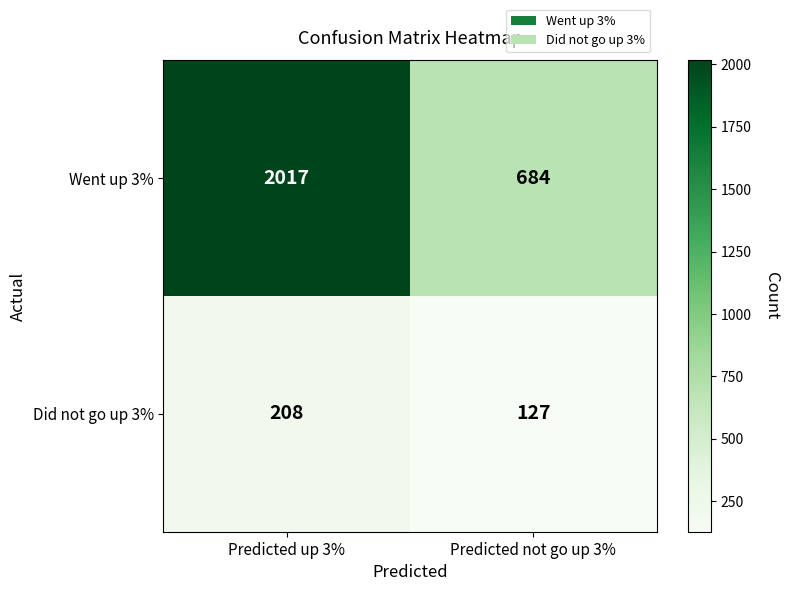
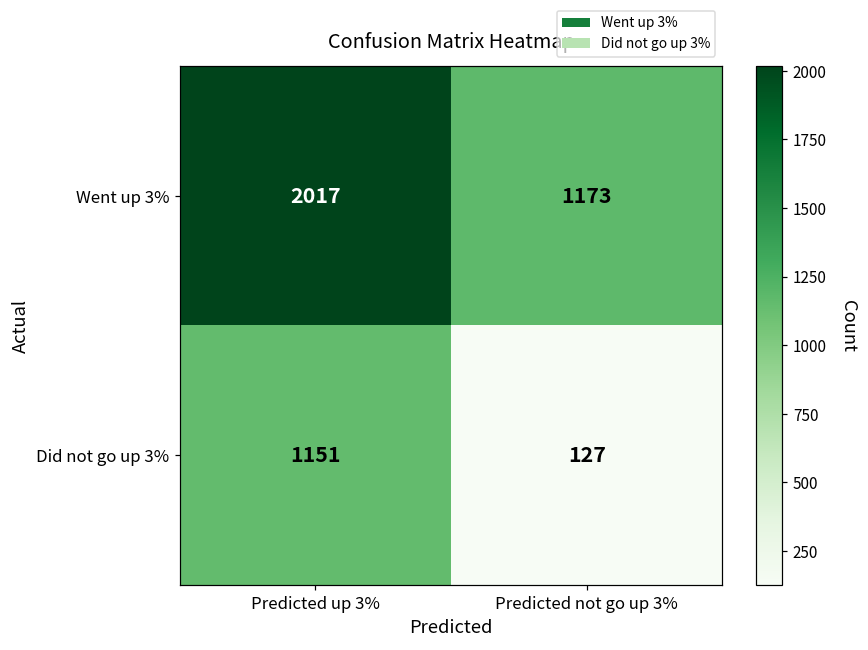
Went up 3%, Predicted not go up 3%: 684 -> 1173
Did not go up 3%, Predicted up 3%: 208 -> 1151
